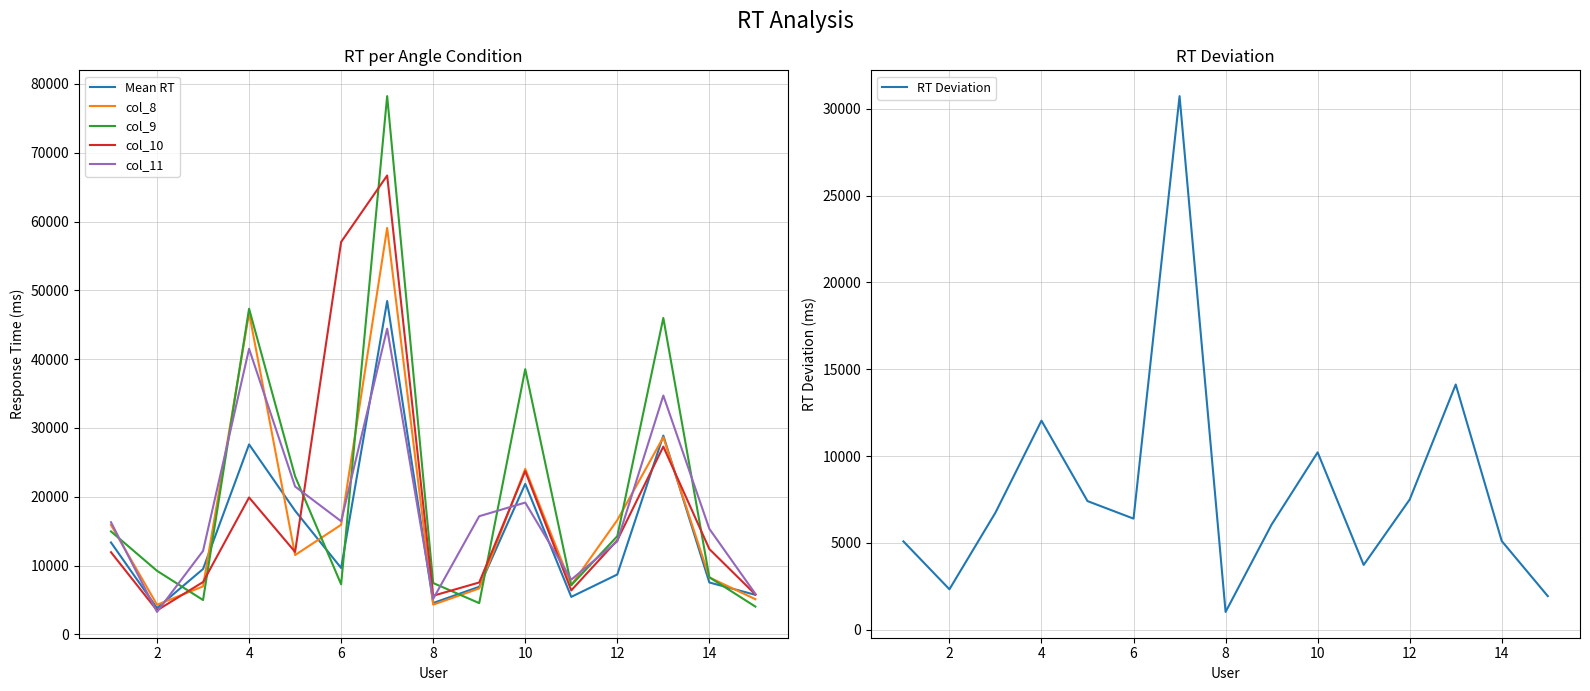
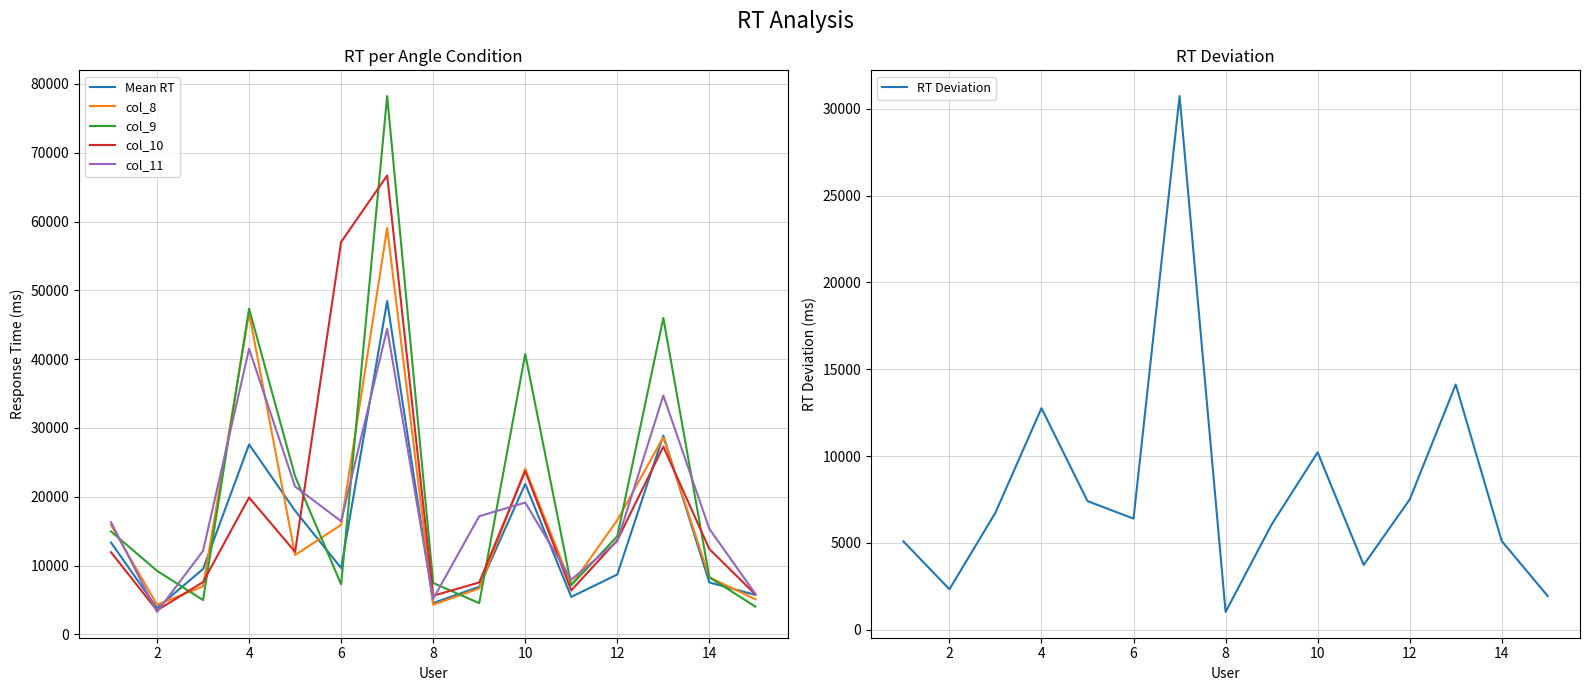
RT per Angle Condition, col_9, 10: 39000 -> 41000
RT Deviation, 4: 12000 -> 12800
